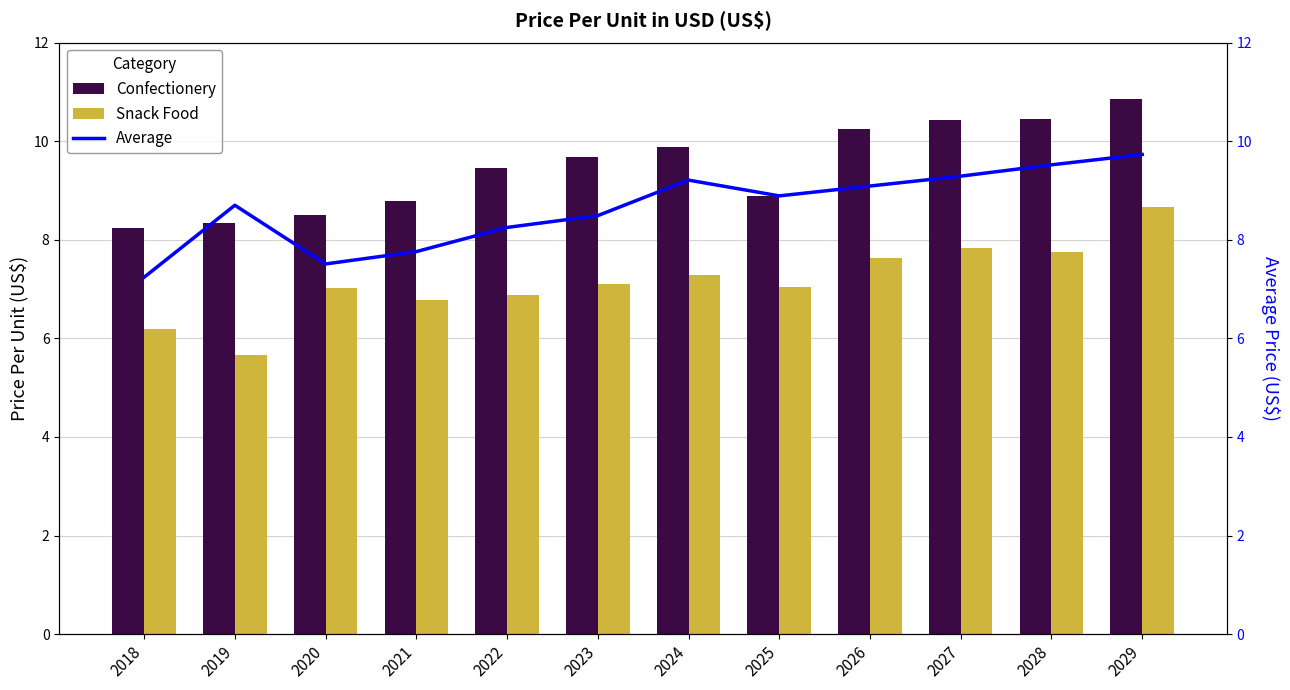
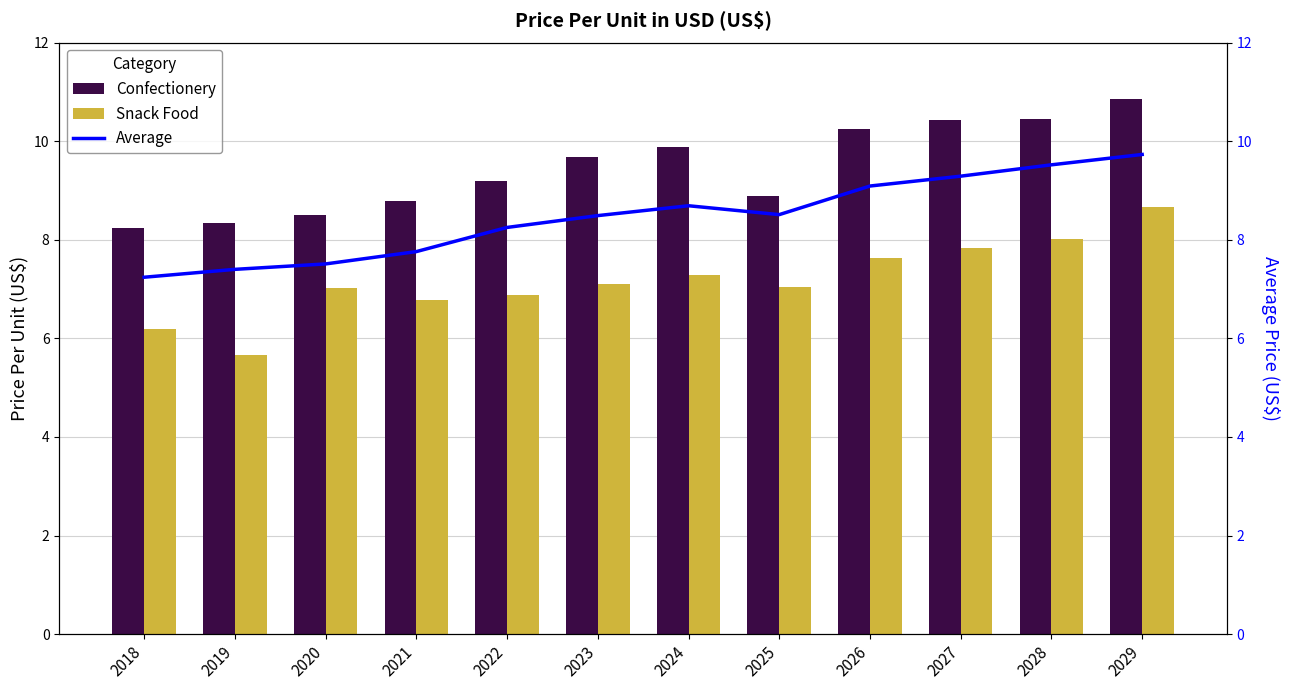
Confectionery, 2022: 9.5 -> 9.2
Snack Food, 2028: 7.8 -> 8.0
Average, 2019: 8.7 -> 7.4
Average, 2024: 9.2 -> 8.7
Average, 2025: 8.9 -> 8.5
